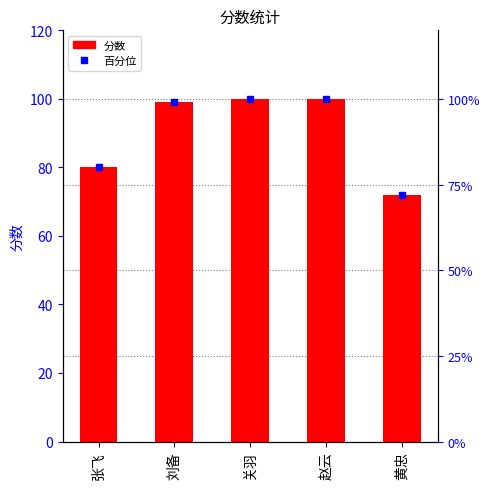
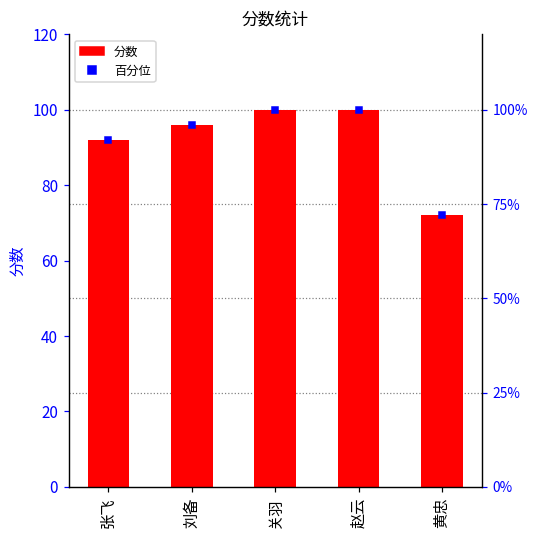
分数, 张飞: 80 -> 92
分数, 刘备: 99 -> 96
